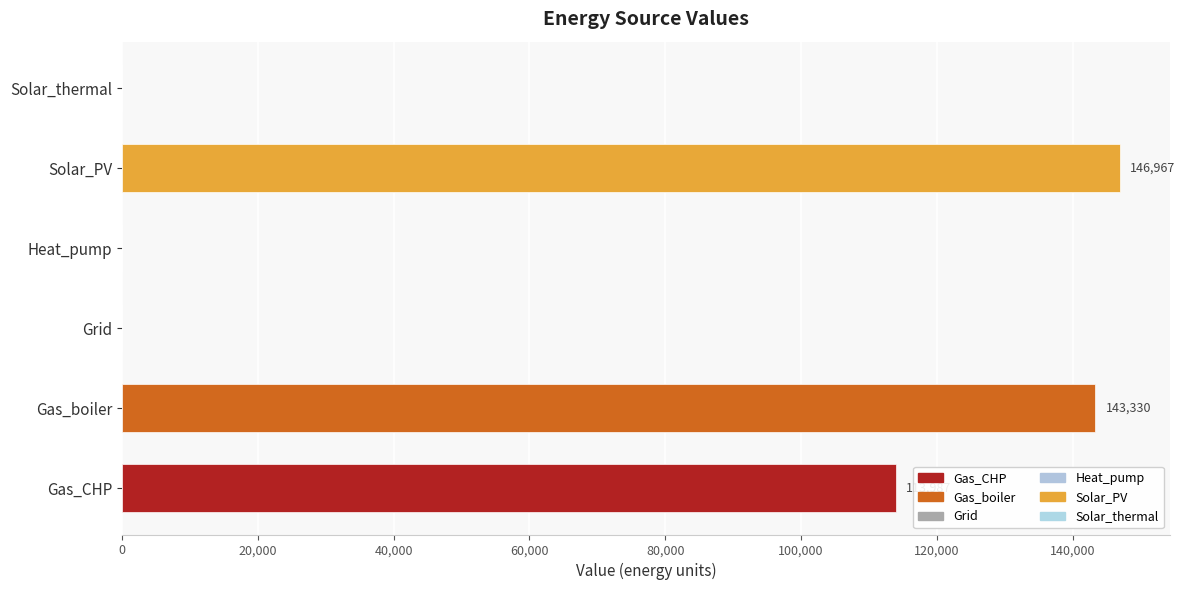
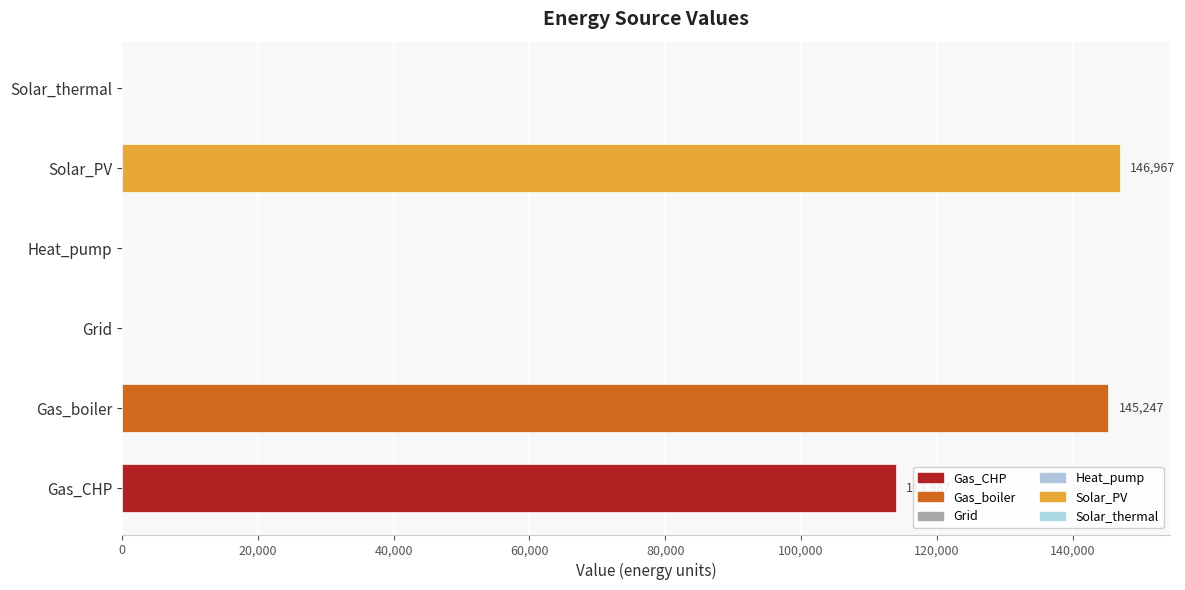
Gas_boiler, Gas_boiler: 143,330 -> 145,247
